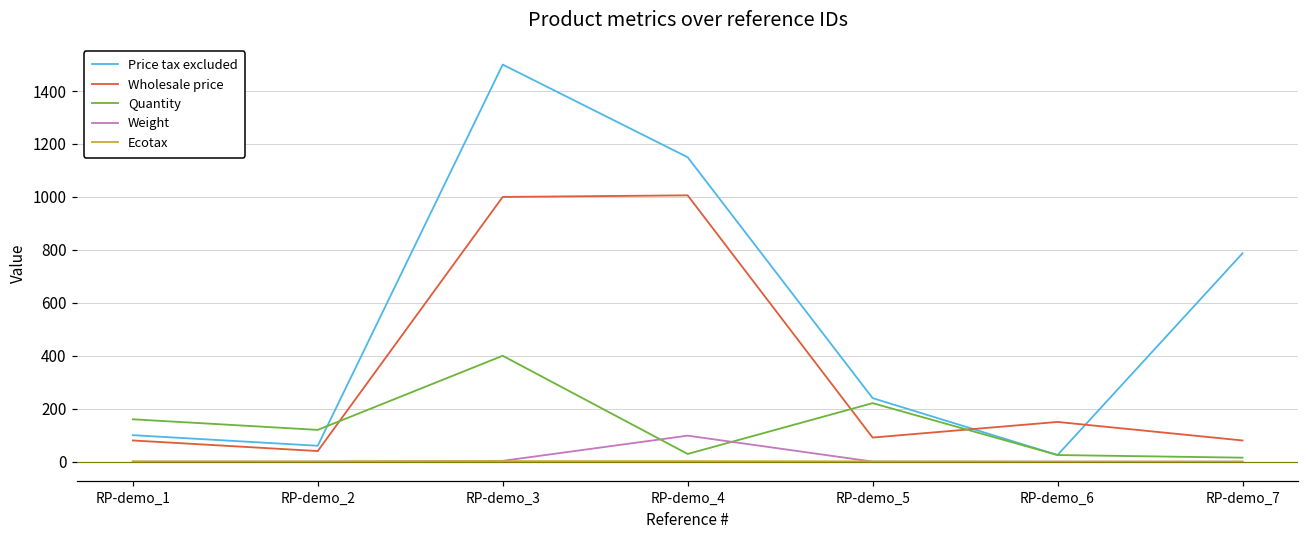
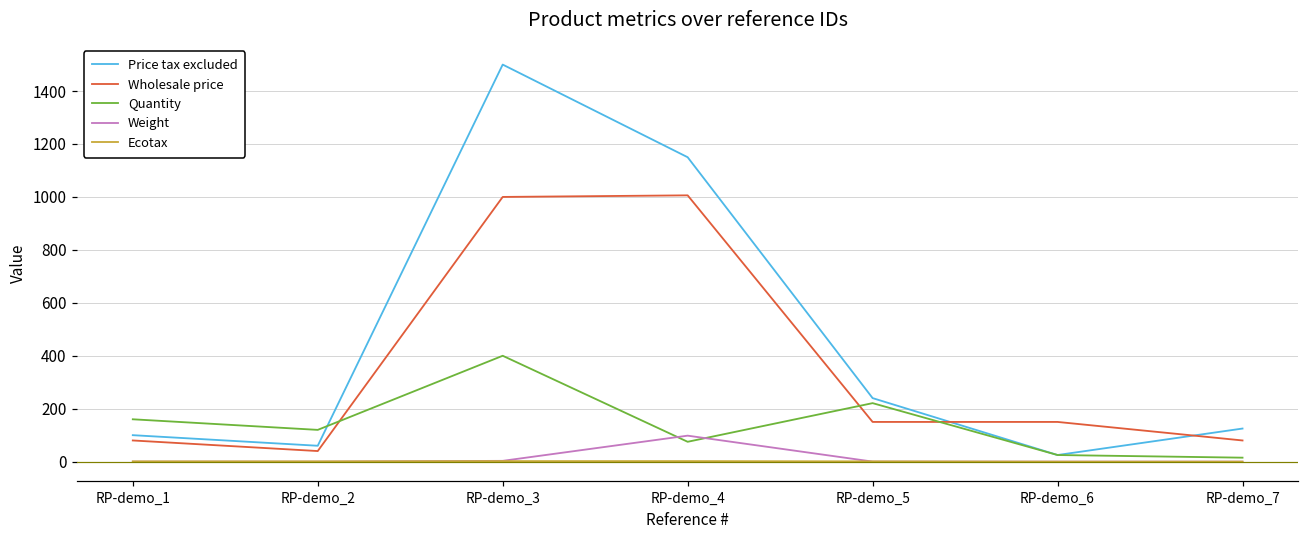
Quantity, RP-demo_4: 30 -> 80
Wholesale price, RP-demo_5: 90 -> 150
Price tax excluded, RP-demo_7: 790 -> 130
